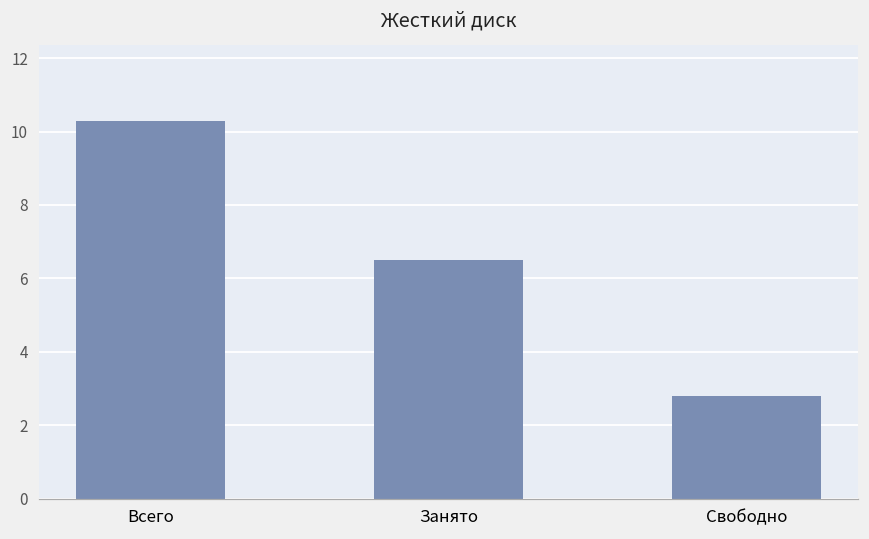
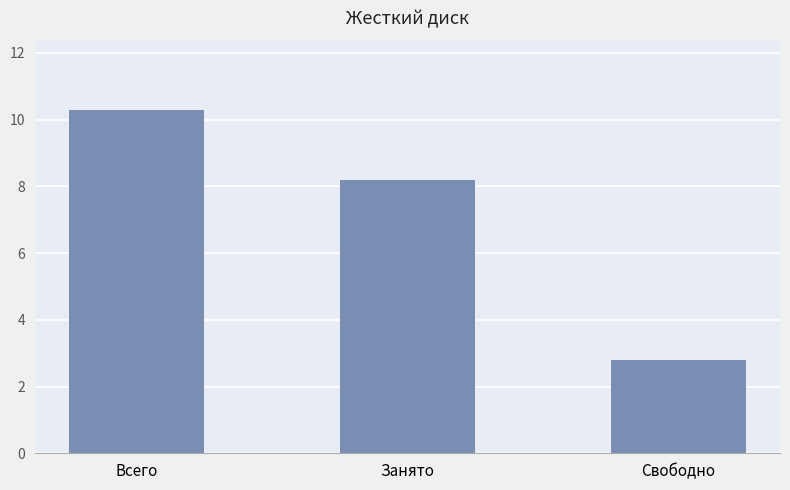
Занято: 6.5 -> 8.2
